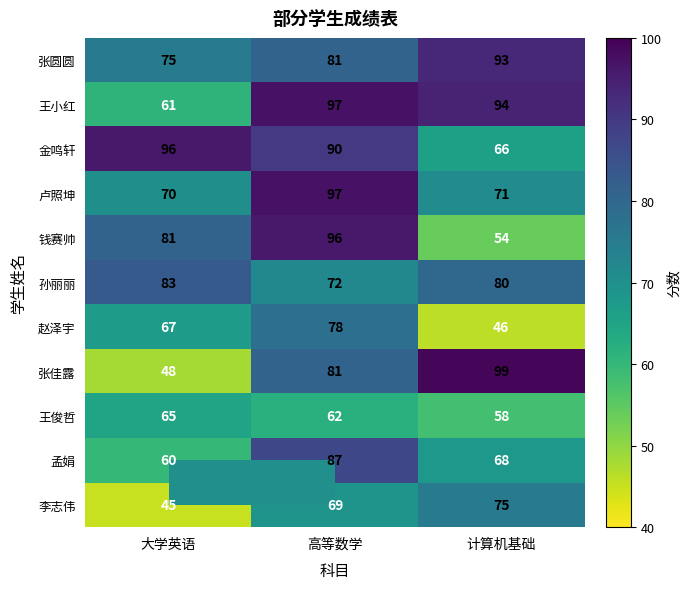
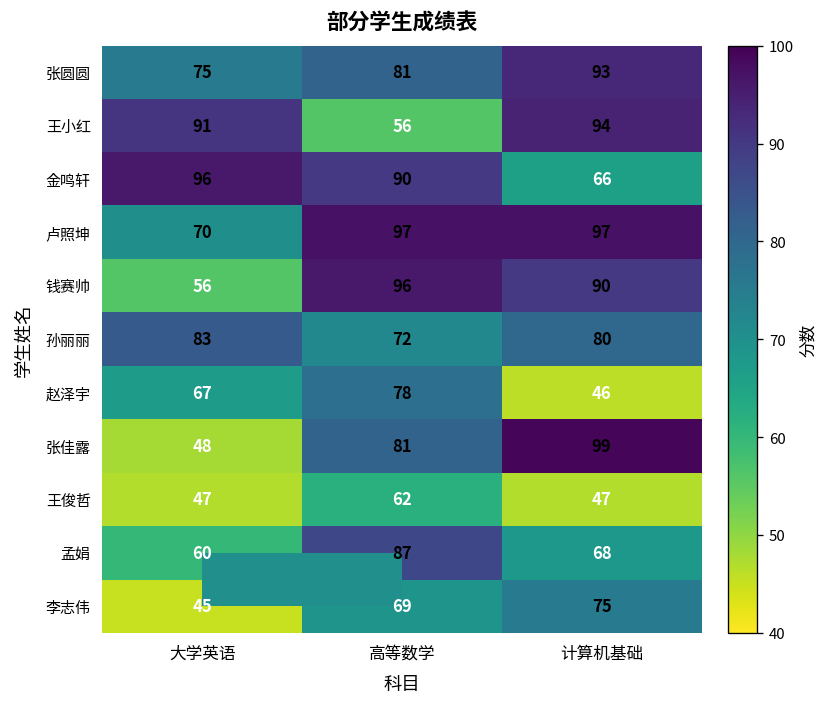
王小红, 大学英语: 61 -> 91
王小红, 高等数学: 97 -> 56
卢照坤, 计算机基础: 71 -> 97
钱赛帅, 大学英语: 81 -> 56
钱赛帅, 计算机基础: 54 -> 90
王俊哲, 大学英语: 65 -> 47
王俊哲, 计算机基础: 58 -> 47
